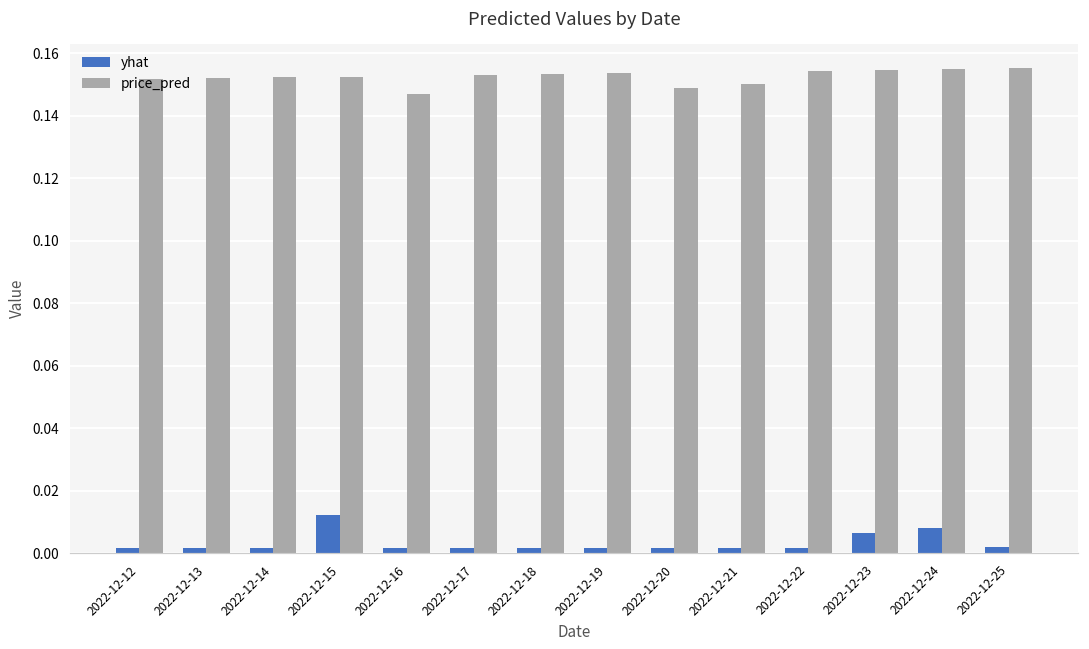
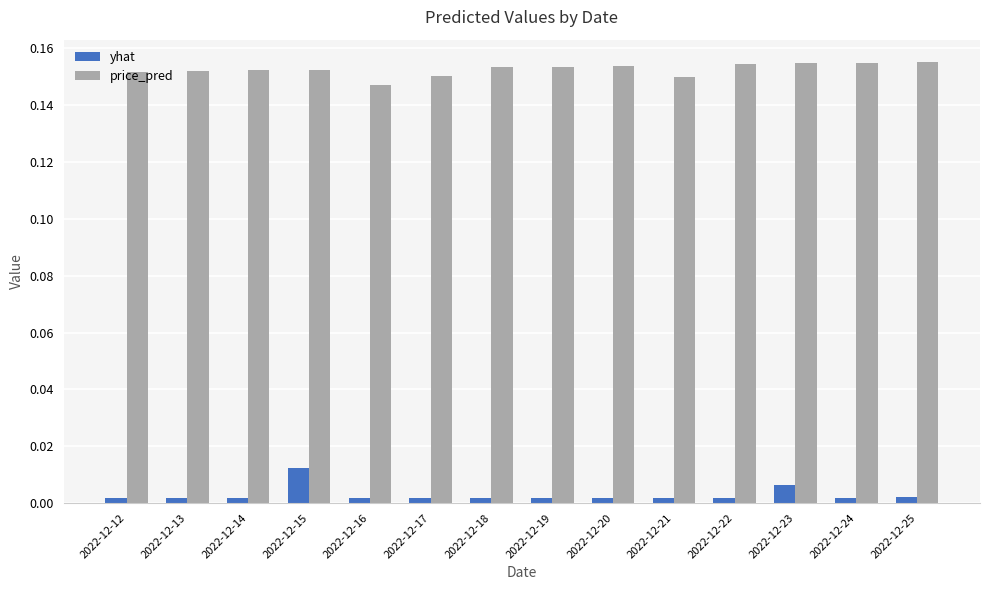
price_pred, 2022-12-17: 0.153 -> 0.150
price_pred, 2022-12-20: 0.149 -> 0.154
yhat, 2022-12-24: 0.008 -> 0.002
